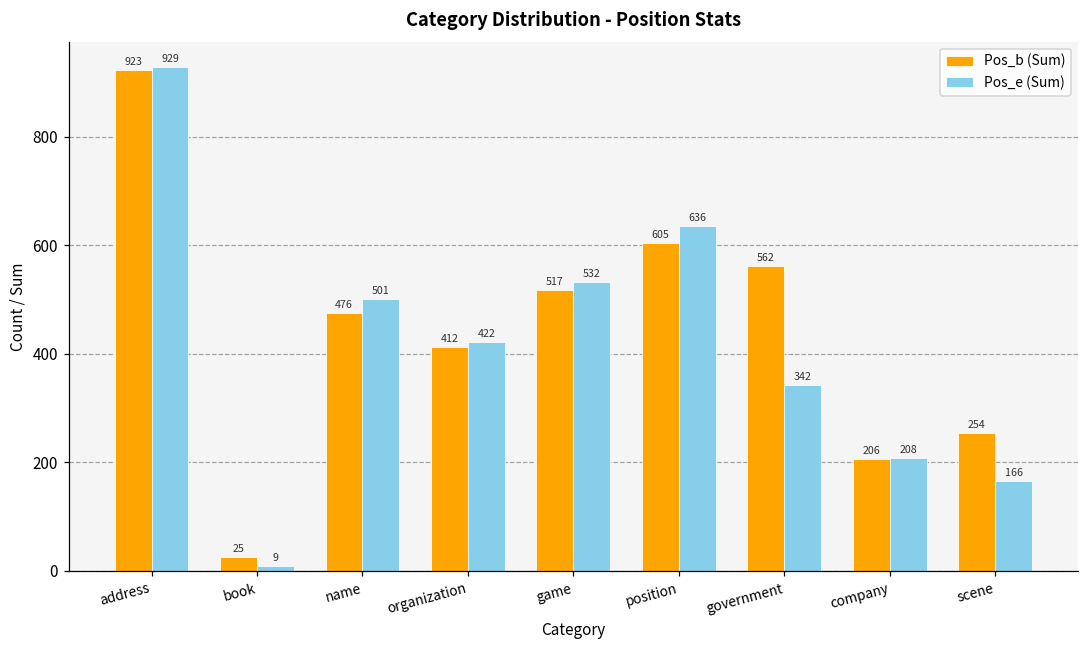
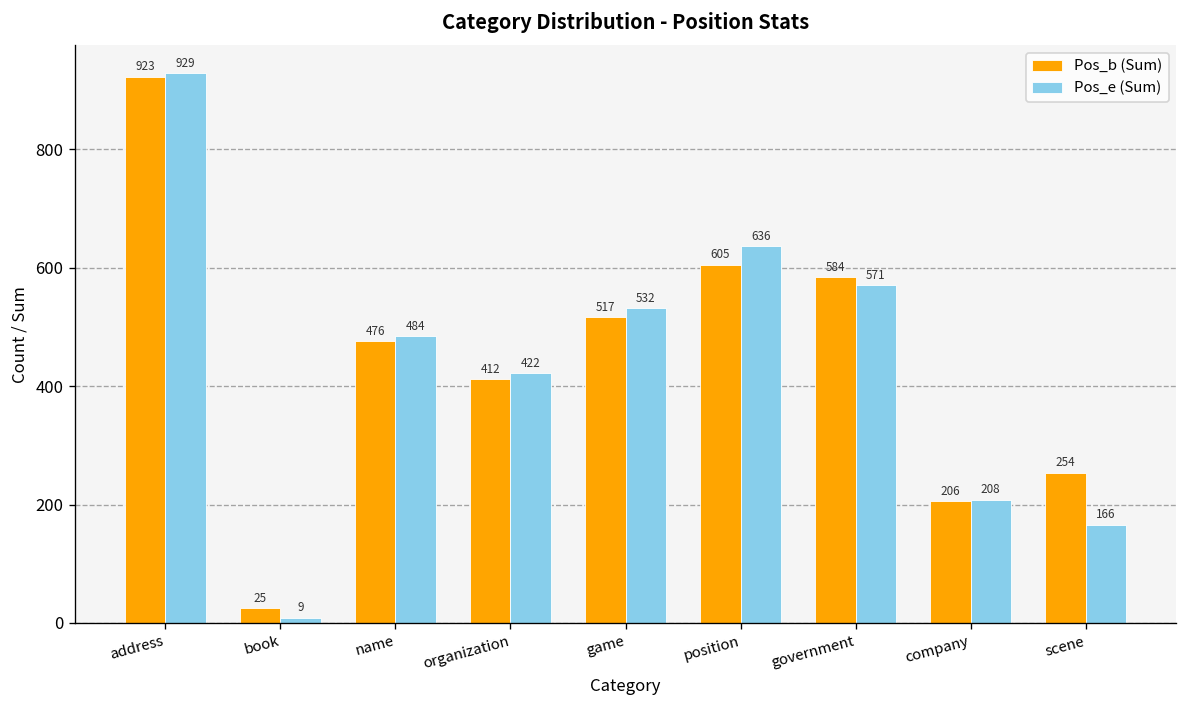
Pos_e (Sum), name: 501 -> 484
Pos_b (Sum), government: 562 -> 584
Pos_e (Sum), government: 342 -> 571
